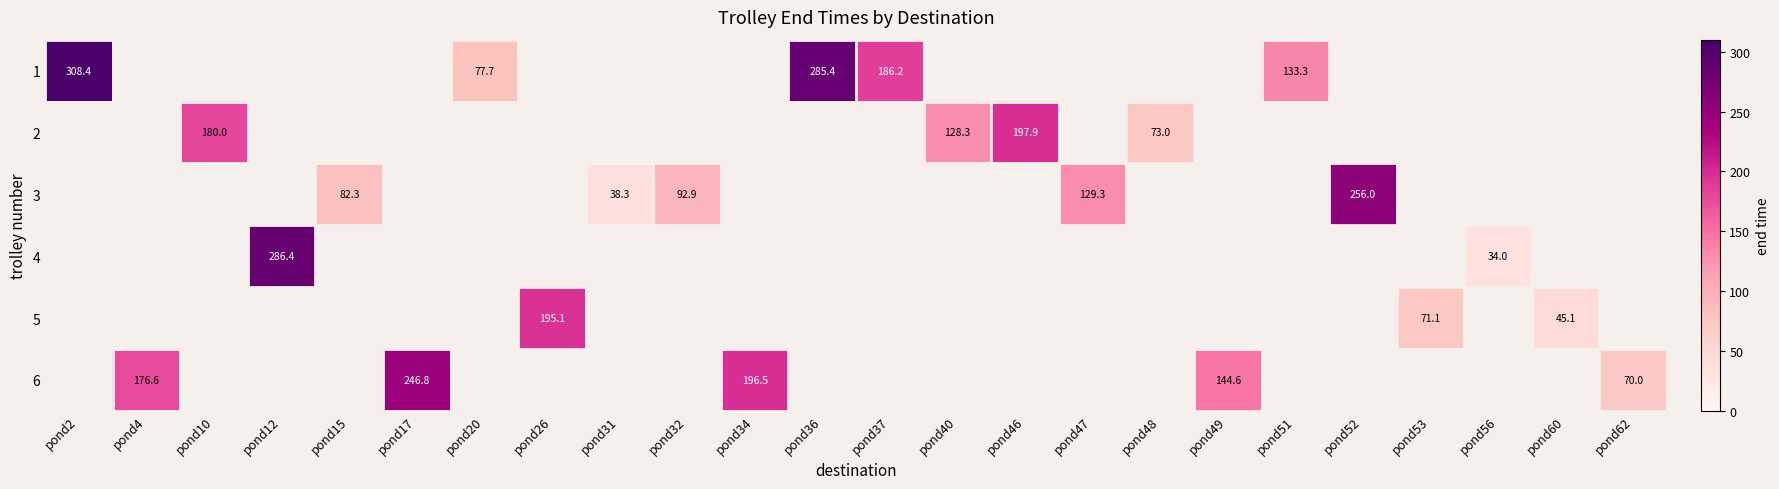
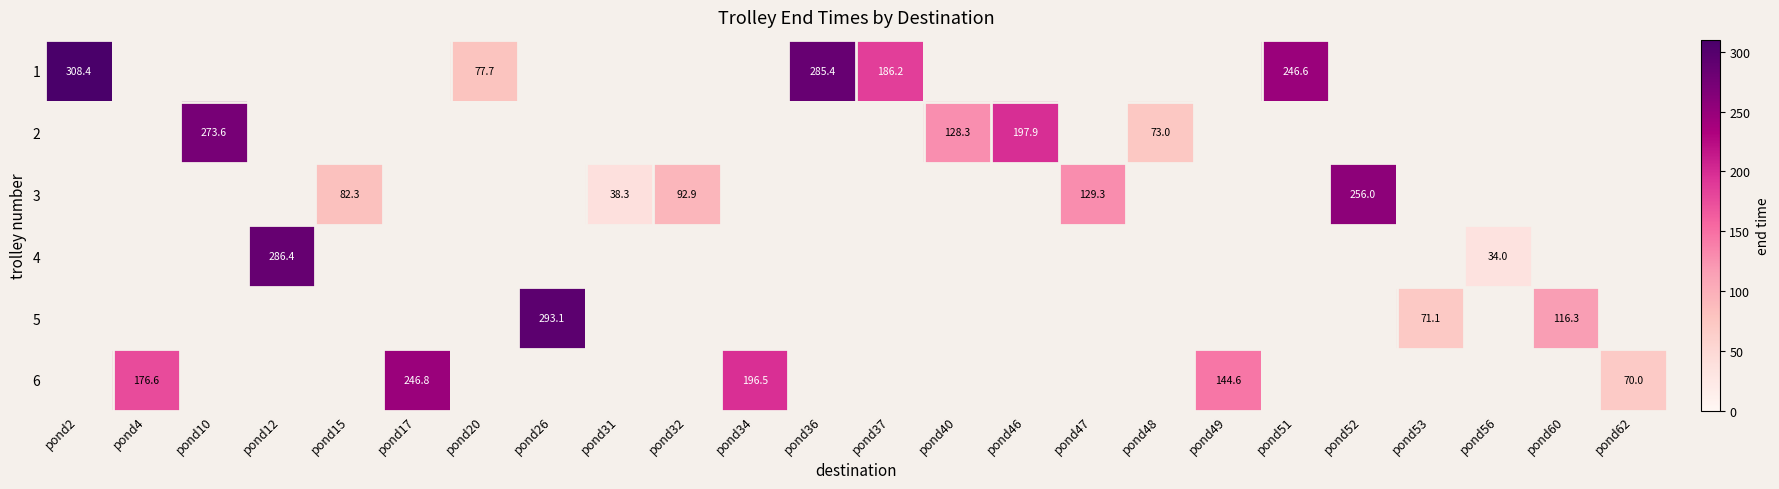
1, pond51: 133.3 -> 246.6
2, pond10: 180.0 -> 273.6
5, pond26: 195.1 -> 293.1
5, pond60: 45.1 -> 116.3
